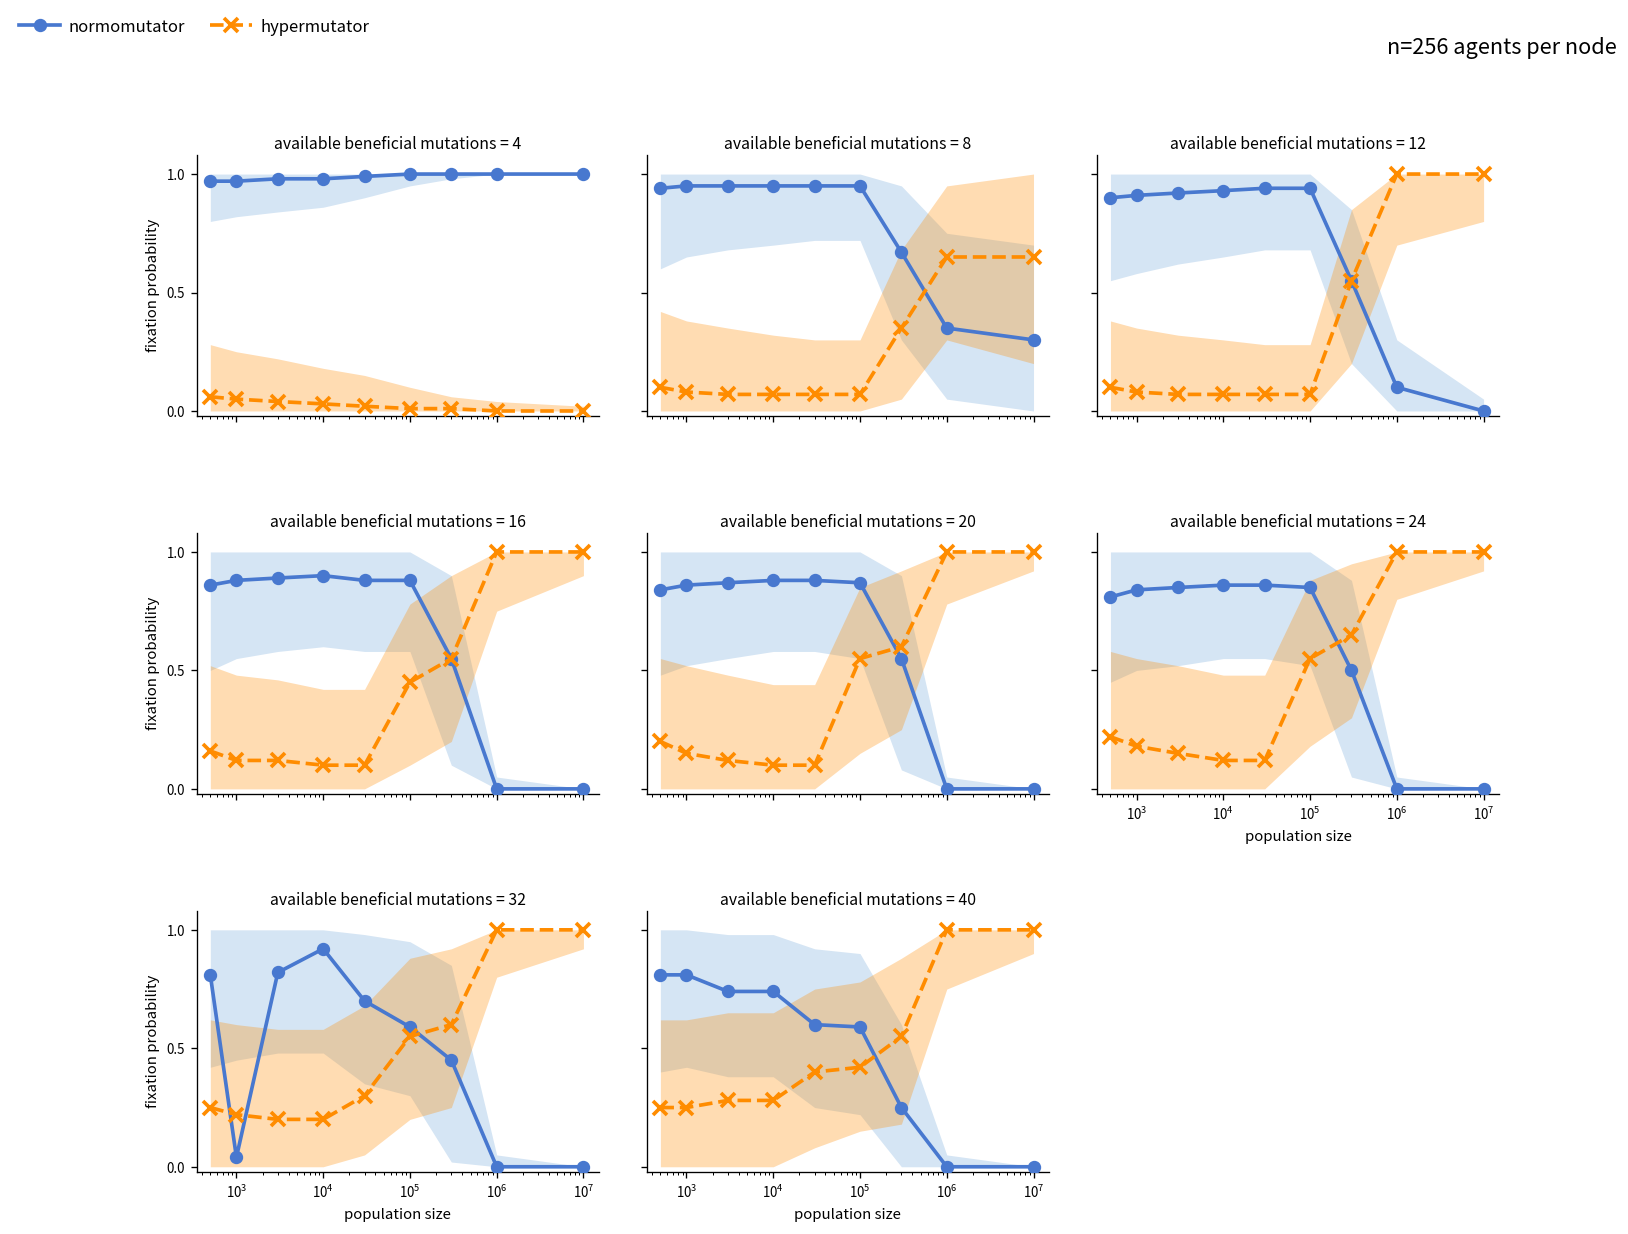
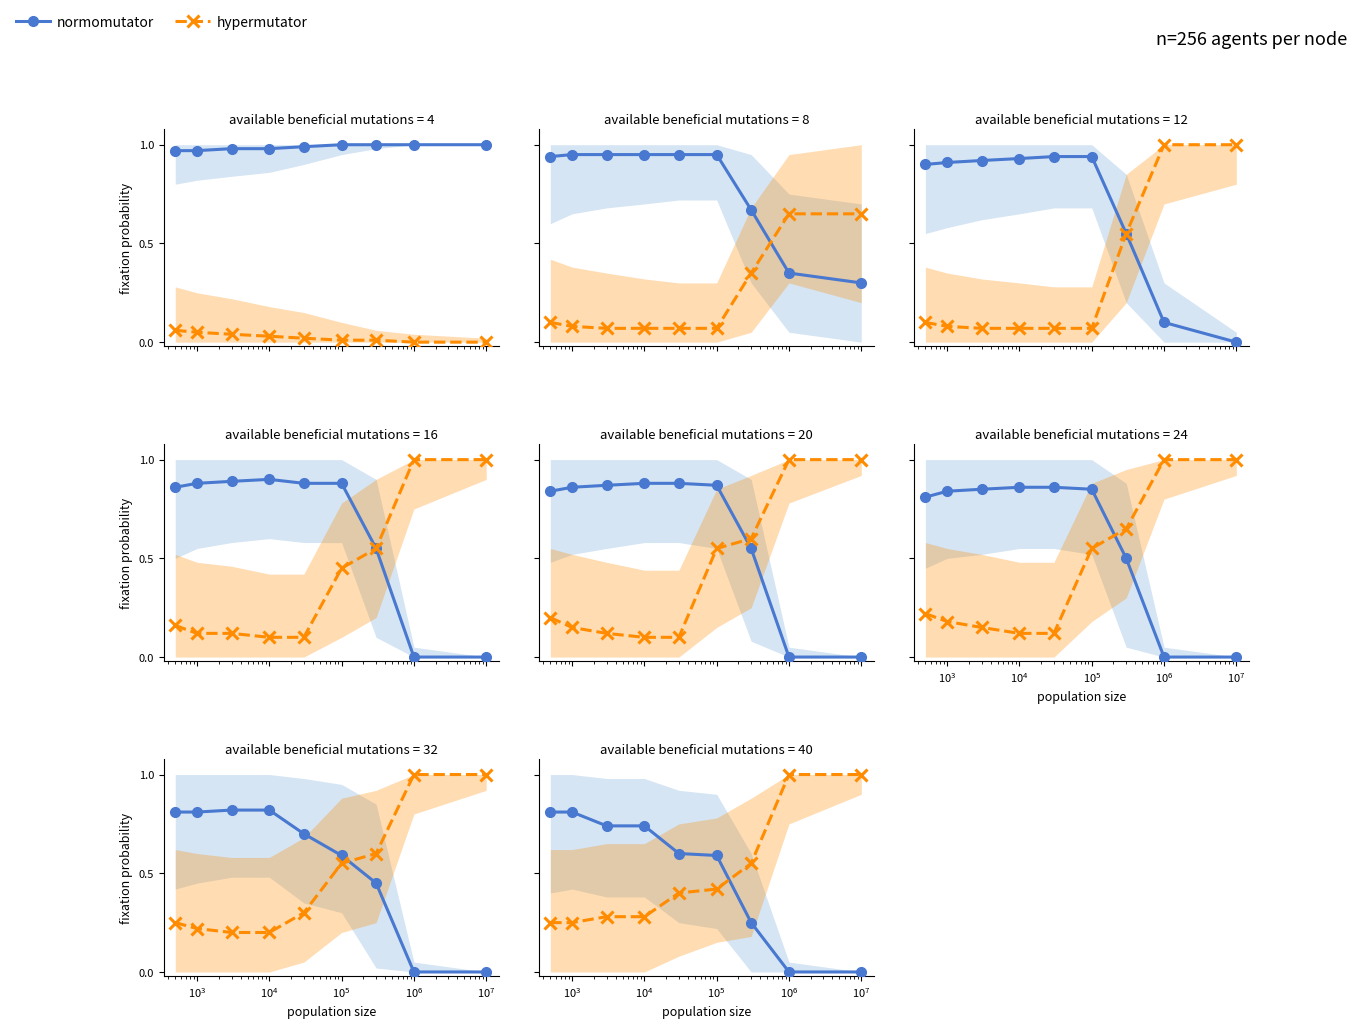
available beneficial mutations = 32, normomutator, 10^3: 0.04 -> 0.81
available beneficial mutations = 32, normomutator, 10^4: 0.92 -> 0.82
